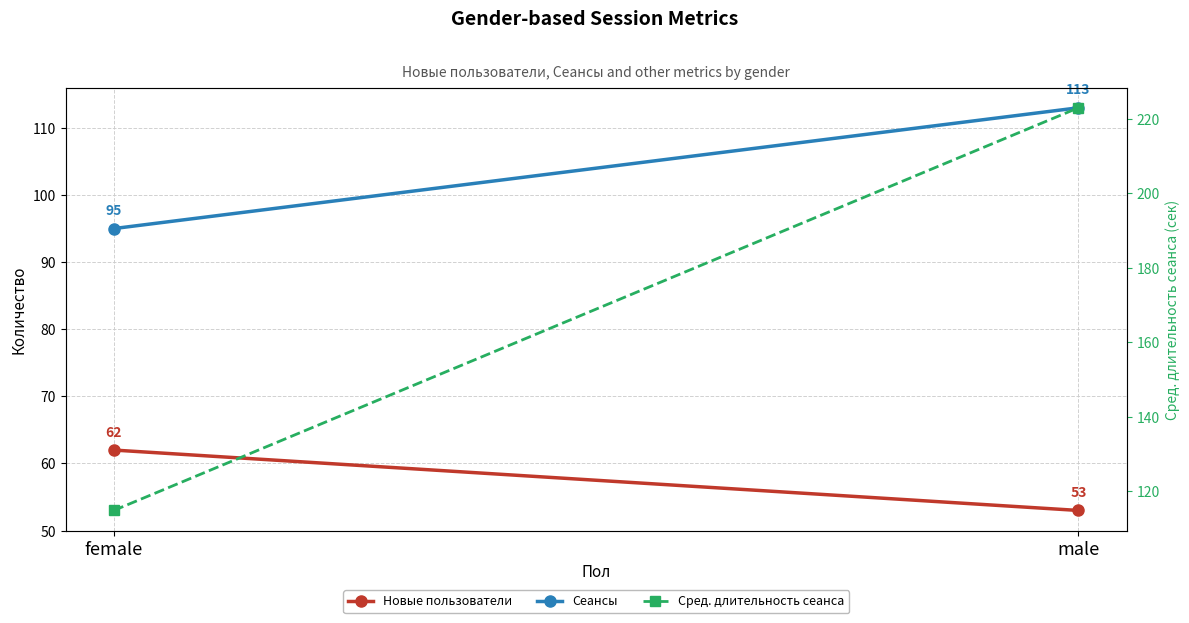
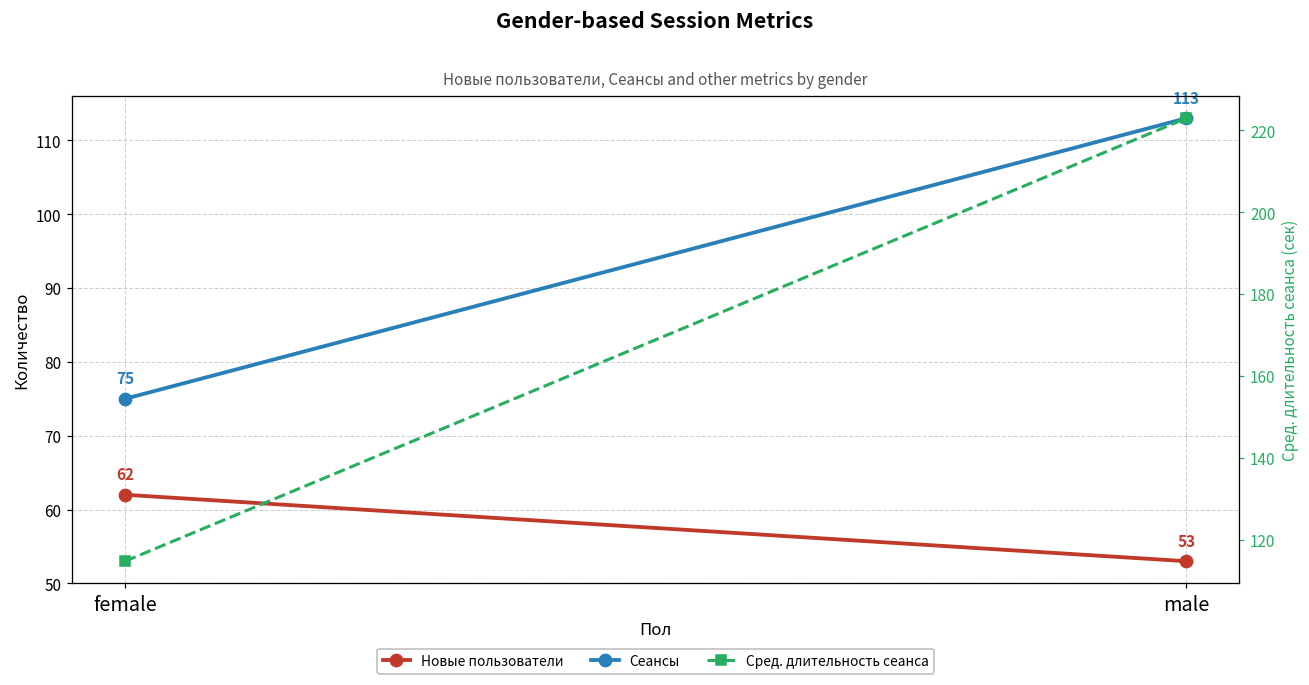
Сеансы, female: 95 -> 75
